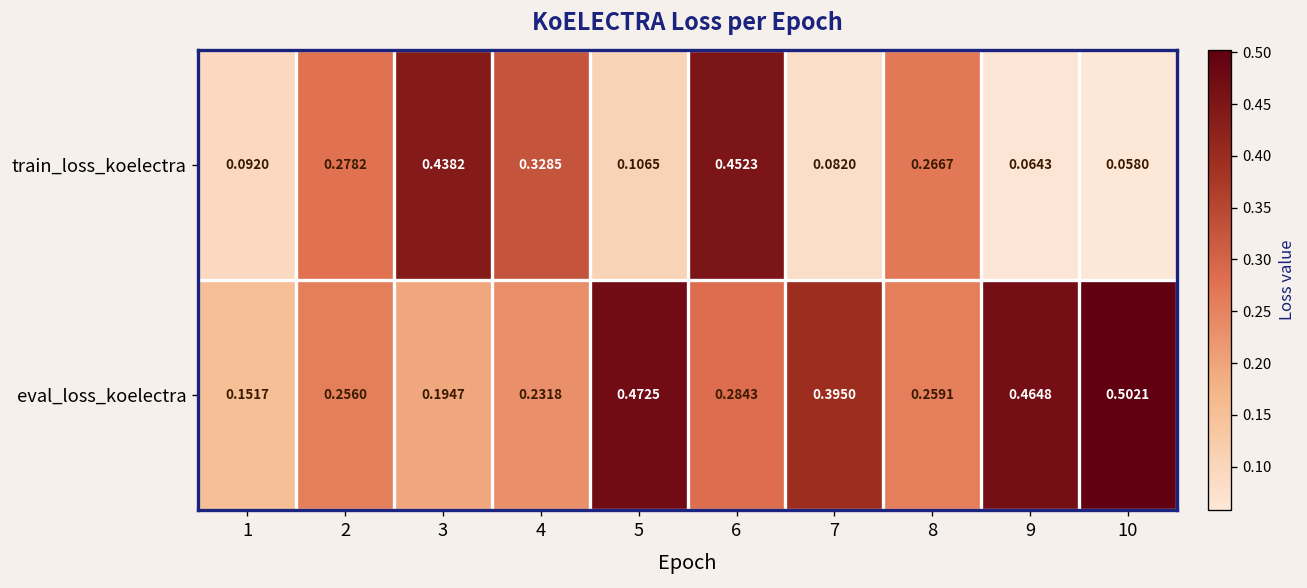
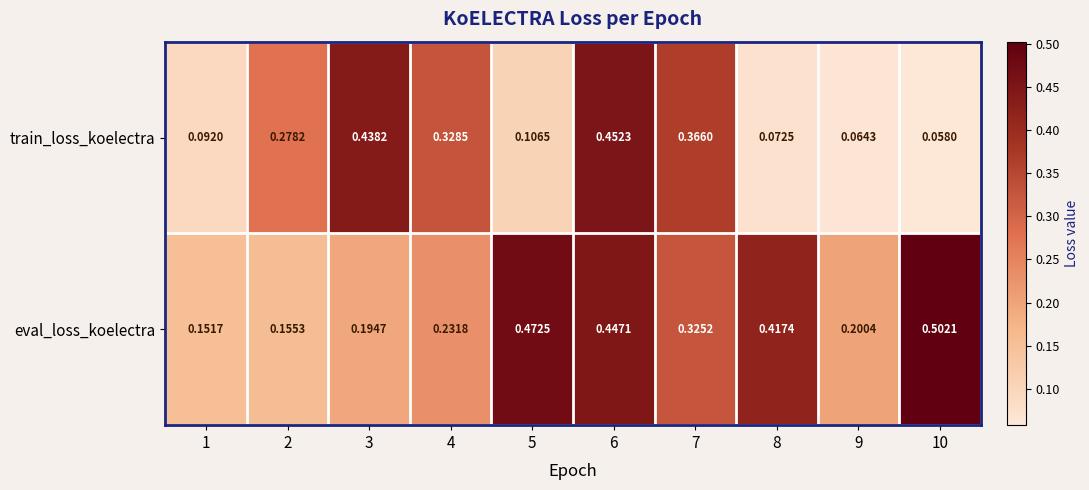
train_loss_koelectra, 7: 0.0820 -> 0.3660
train_loss_koelectra, 8: 0.2667 -> 0.0725
eval_loss_koelectra, 2: 0.2560 -> 0.1553
eval_loss_koelectra, 6: 0.2843 -> 0.4471
eval_loss_koelectra, 7: 0.3950 -> 0.3252
eval_loss_koelectra, 8: 0.2591 -> 0.4174
eval_loss_koelectra, 9: 0.4648 -> 0.2004
